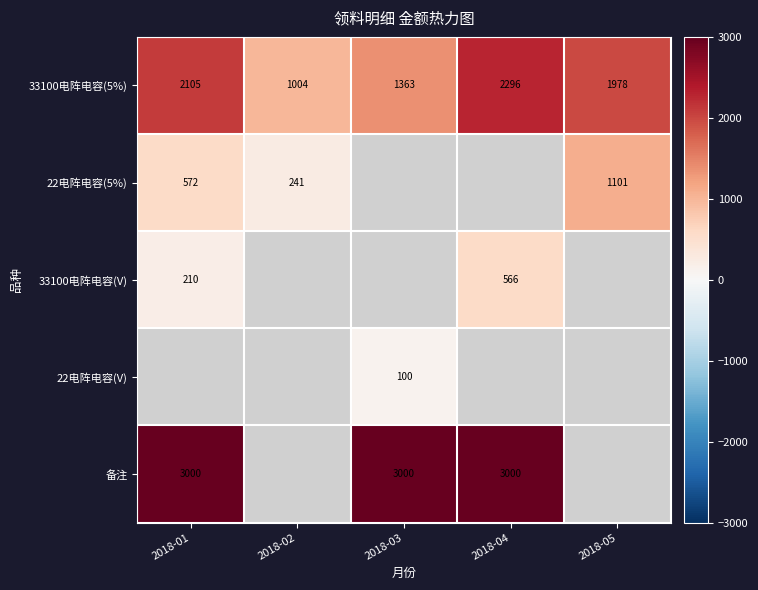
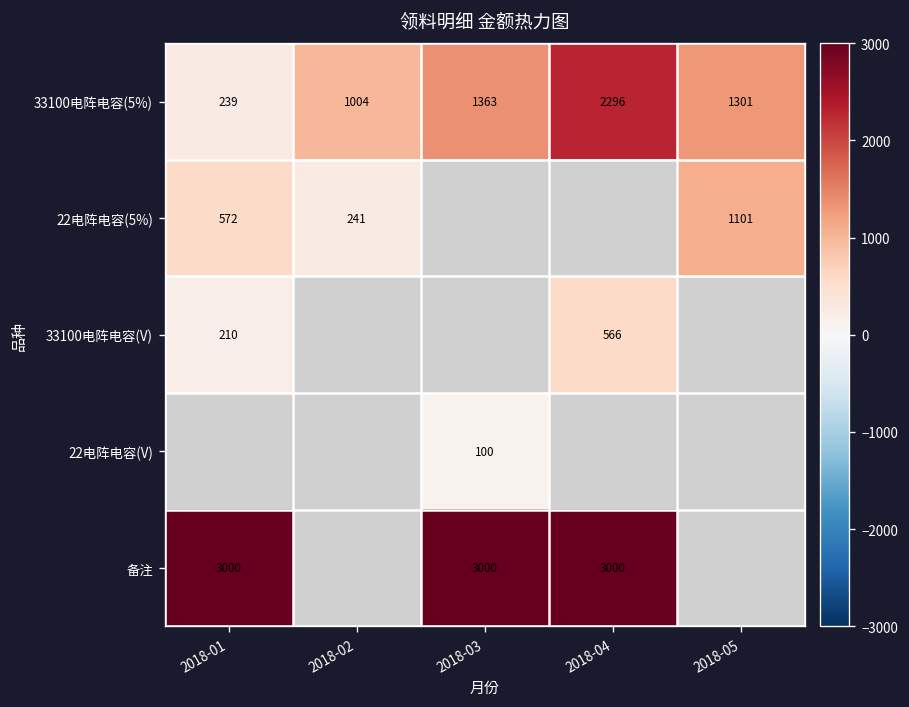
33100电阵电容(5%), 2018-01: 2105 -> 239
33100电阵电容(5%), 2018-05: 1978 -> 1301
